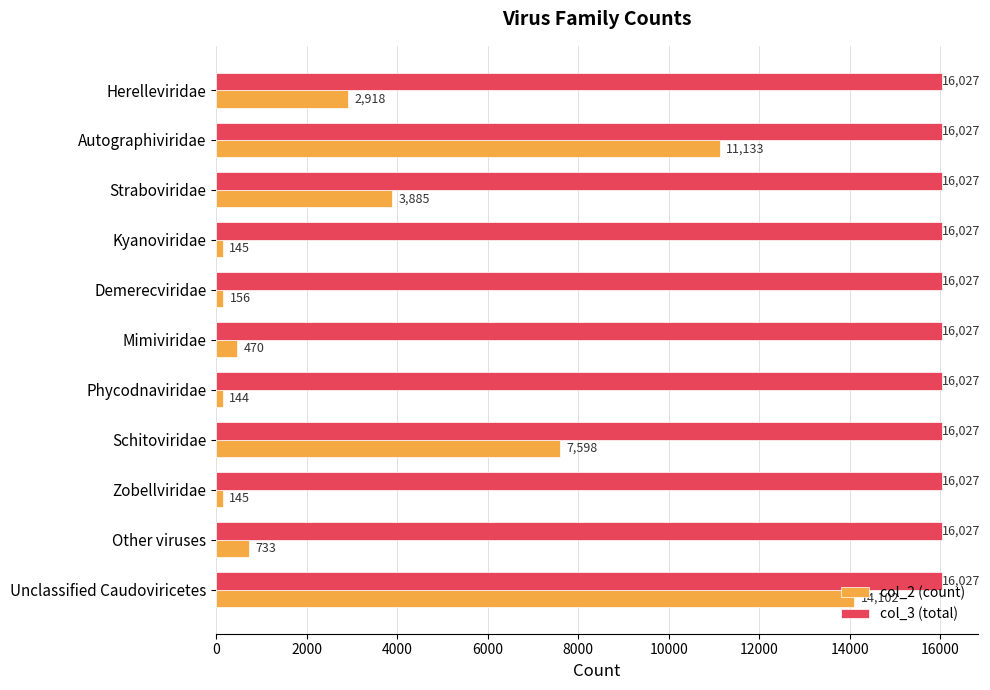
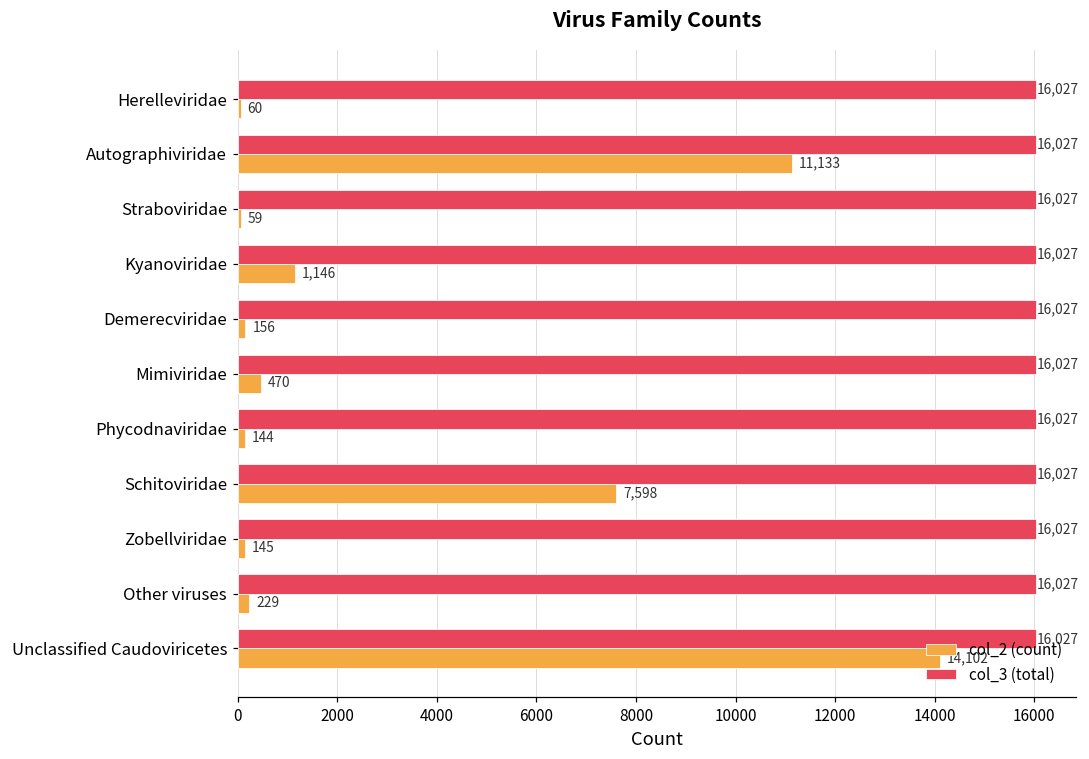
col_2 (count), Herelleviridae: 2,918 -> 60
col_2 (count), Straboviridae: 3,885 -> 59
col_2 (count), Kyanoviridae: 145 -> 1,146
col_2 (count), Other viruses: 733 -> 229
